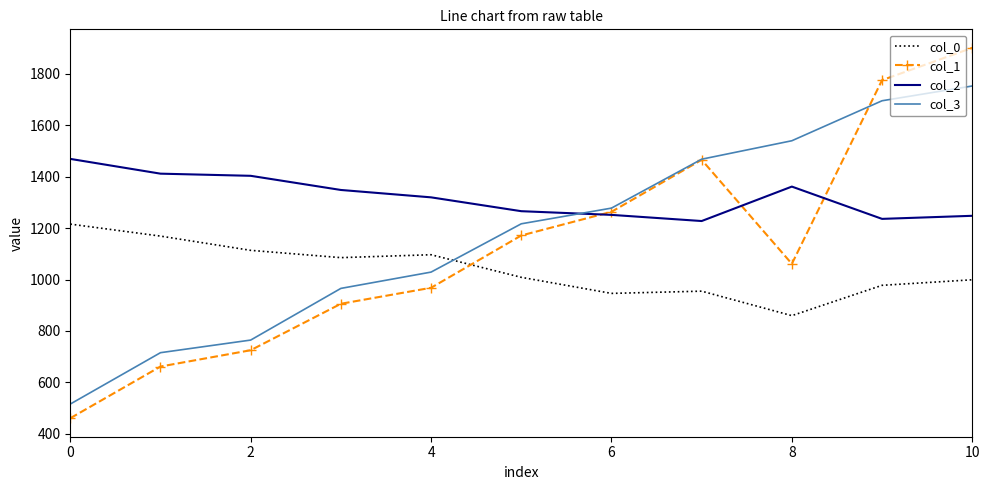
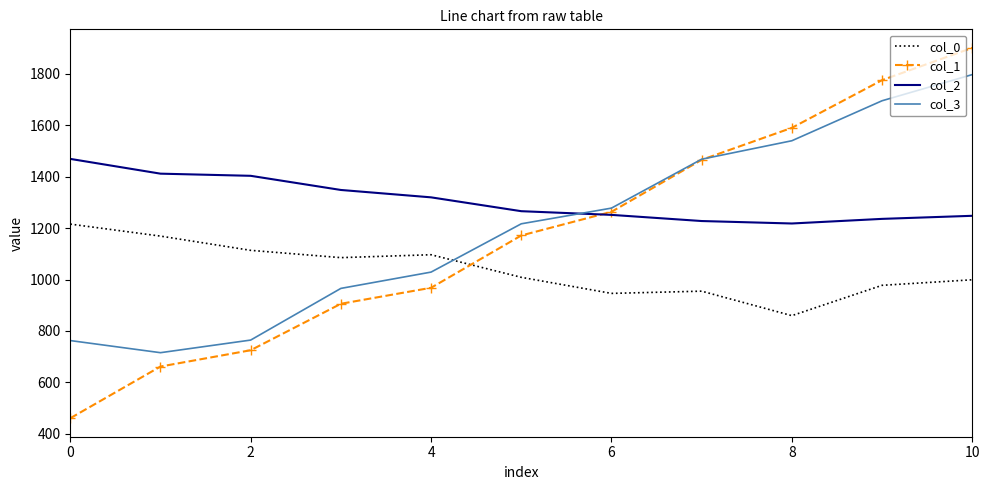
col_3, 0: 520 -> 760
col_1, 8: 1060 -> 1590
col_2, 8: 1360 -> 1220
col_3, 10: 1750 -> 1800
